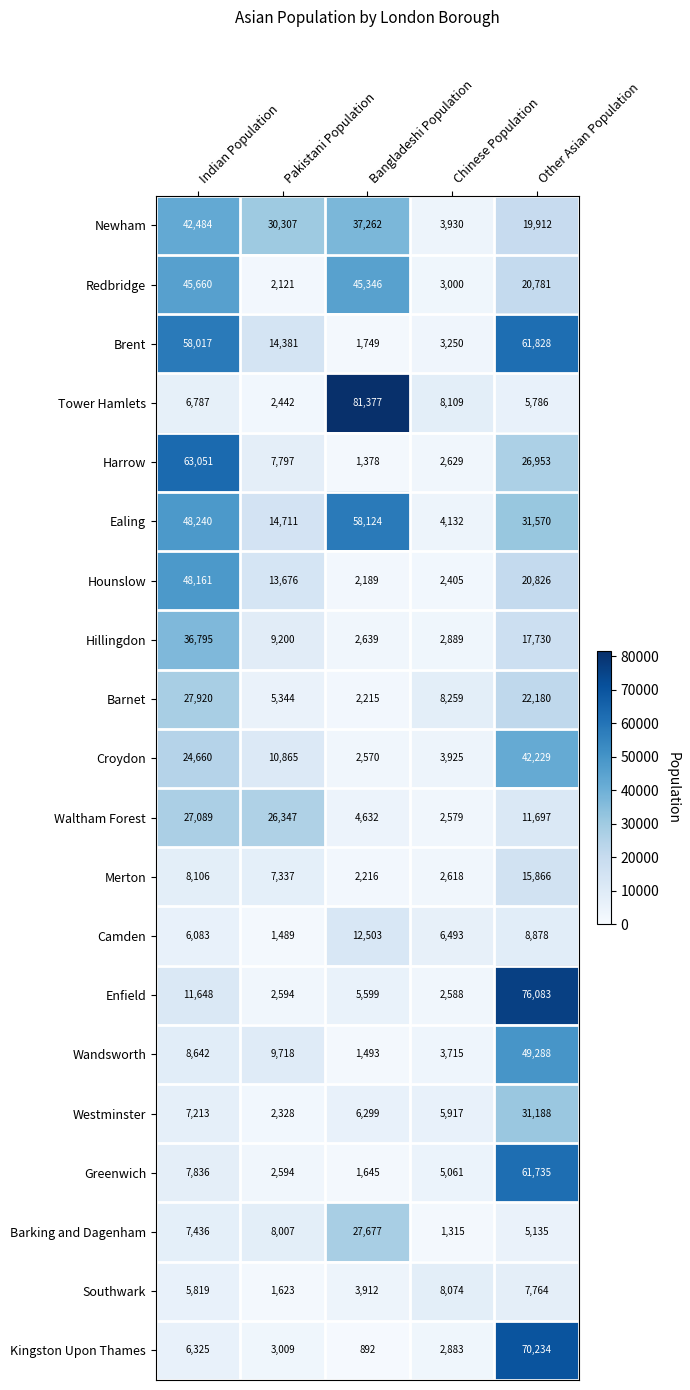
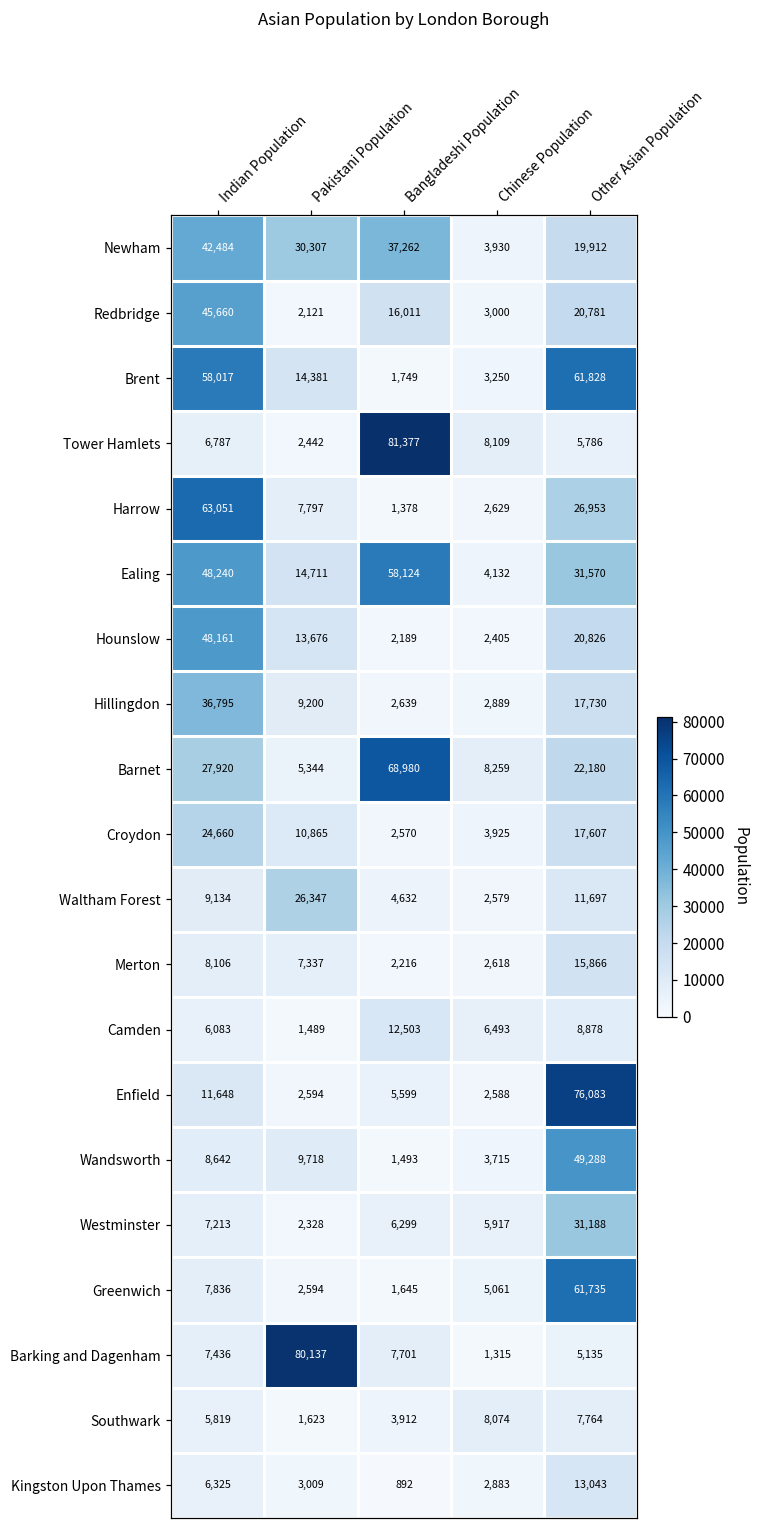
Redbridge, Bangladeshi Population: 45,346 -> 16,011
Barnet, Bangladeshi Population: 2,215 -> 68,980
Croydon, Other Asian Population: 42,229 -> 17,607
Waltham Forest, Indian Population: 27,089 -> 9,134
Barking and Dagenham, Pakistani Population: 8,007 -> 80,137
Barking and Dagenham, Bangladeshi Population: 27,677 -> 7,701
Kingston Upon Thames, Other Asian Population: 70,234 -> 13,043
